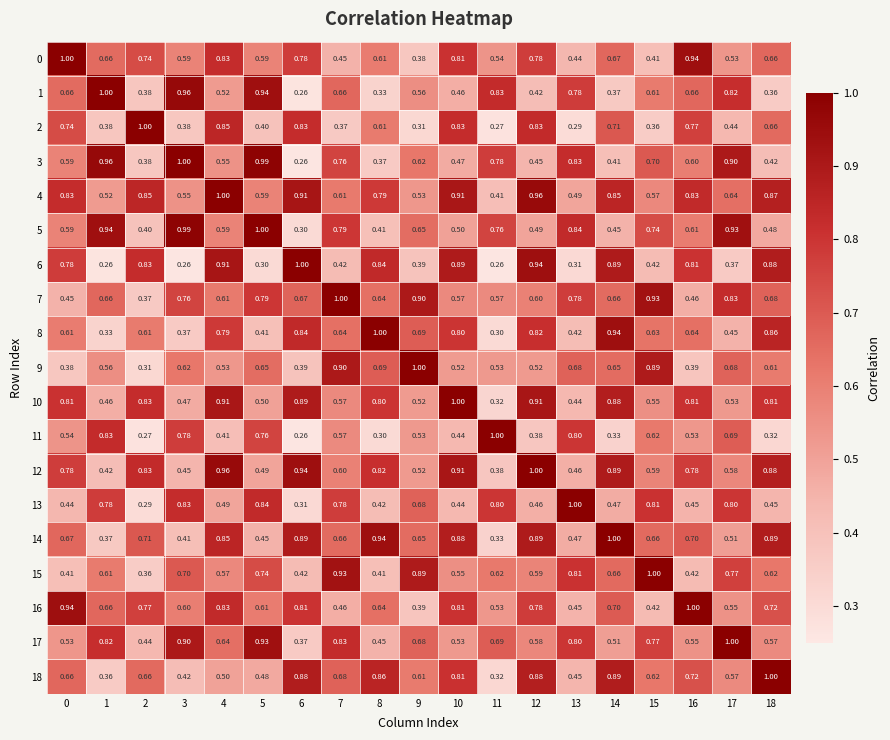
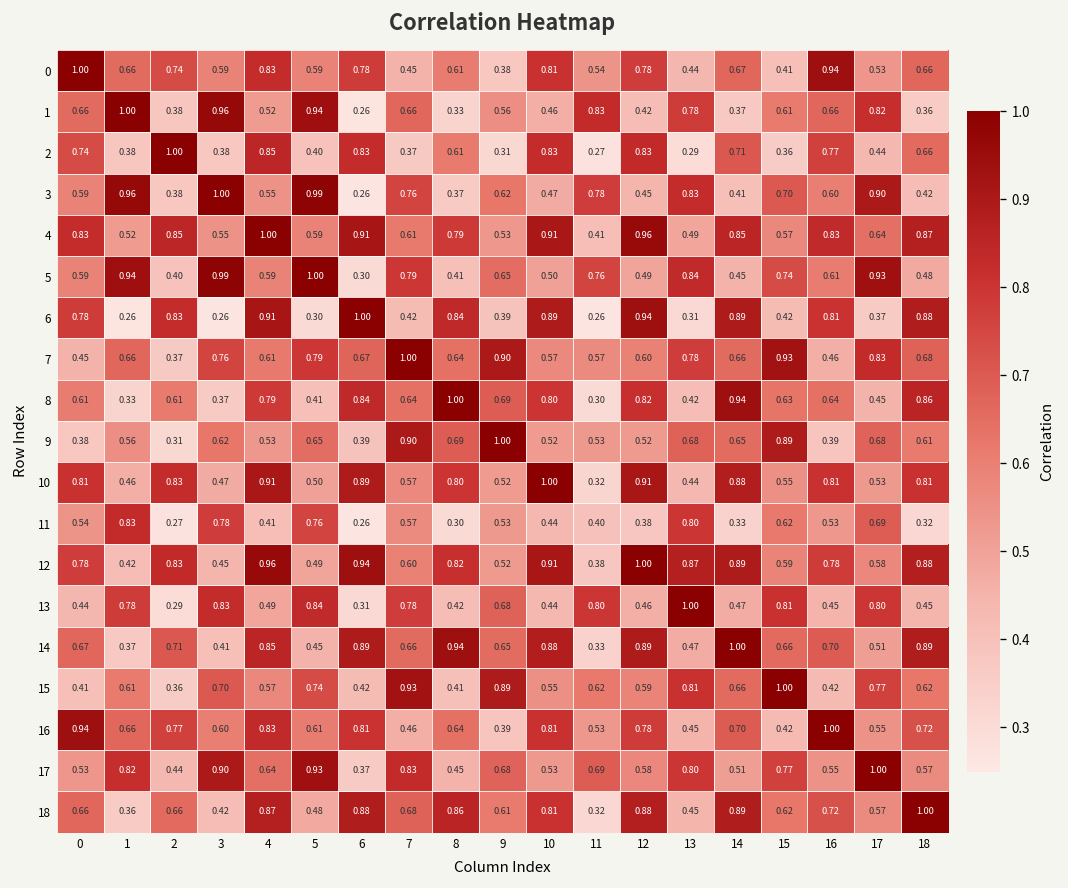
11, 11: 1.00 -> 0.40
12, 13: 0.46 -> 0.87
18, 4: 0.50 -> 0.87
